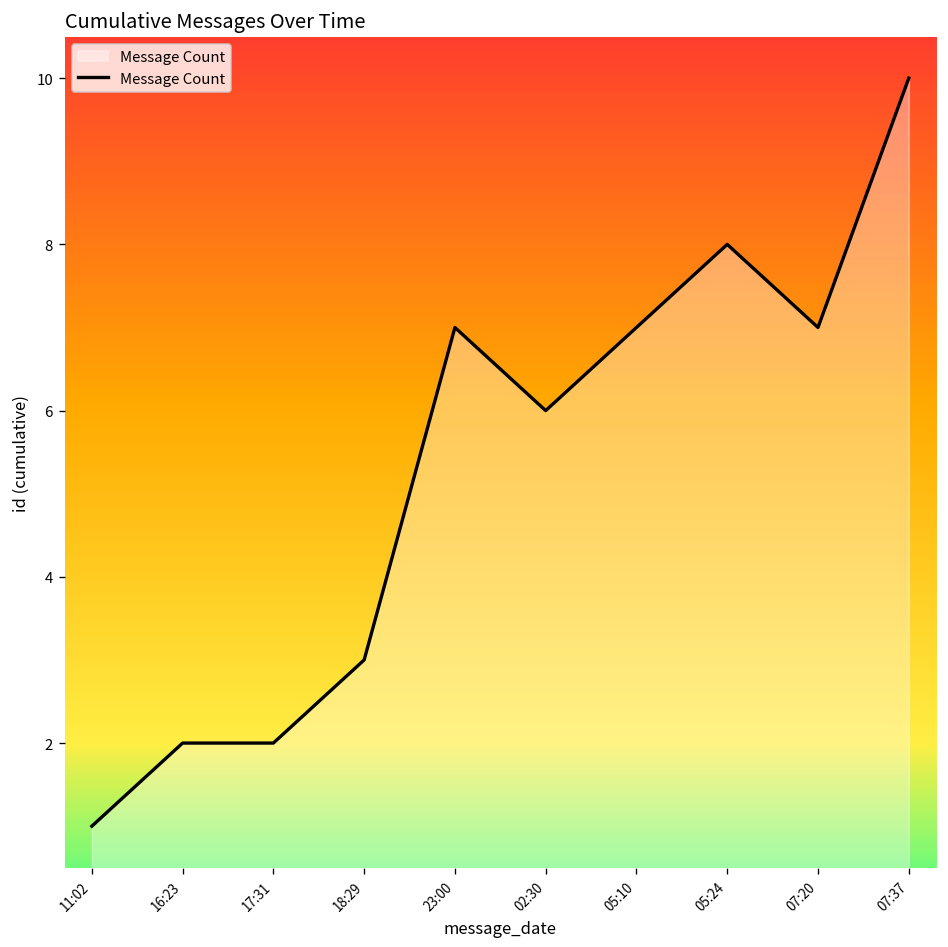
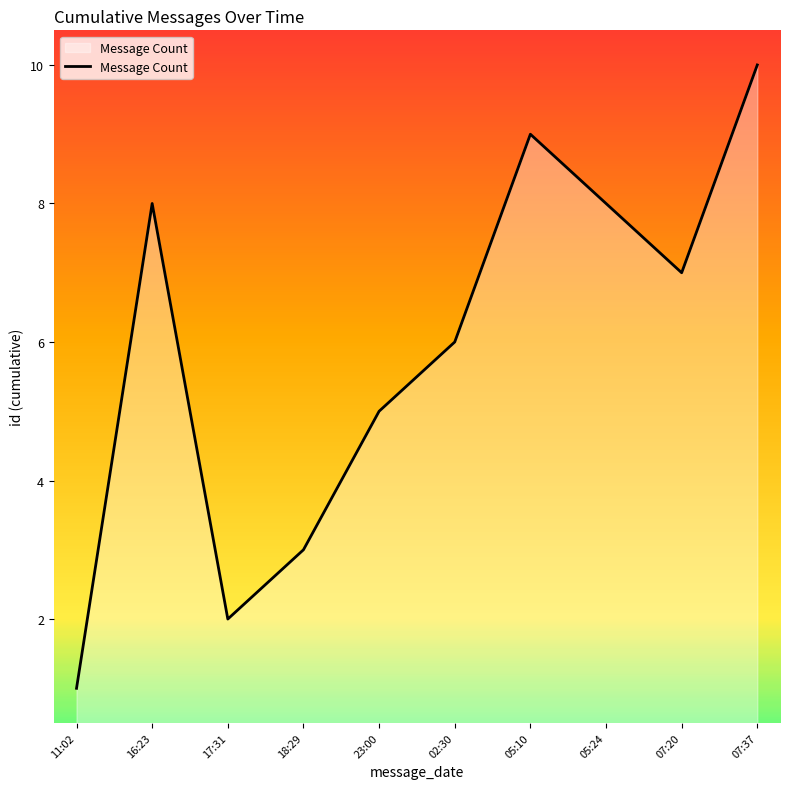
16:23: 2 -> 8
23:00: 7 -> 5
05:10: 7 -> 9
